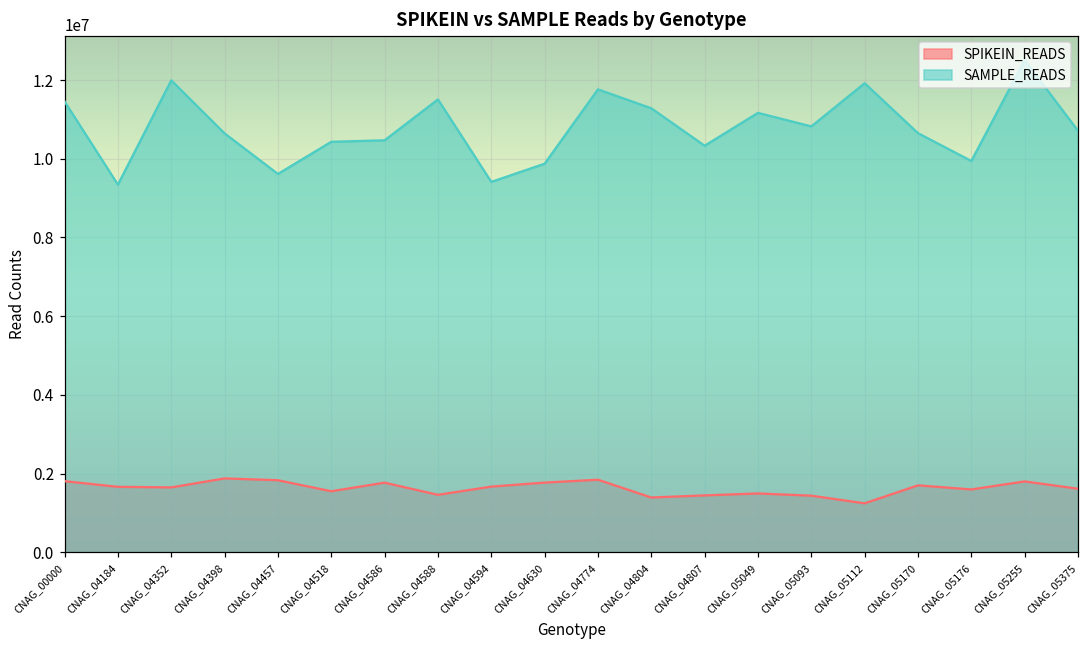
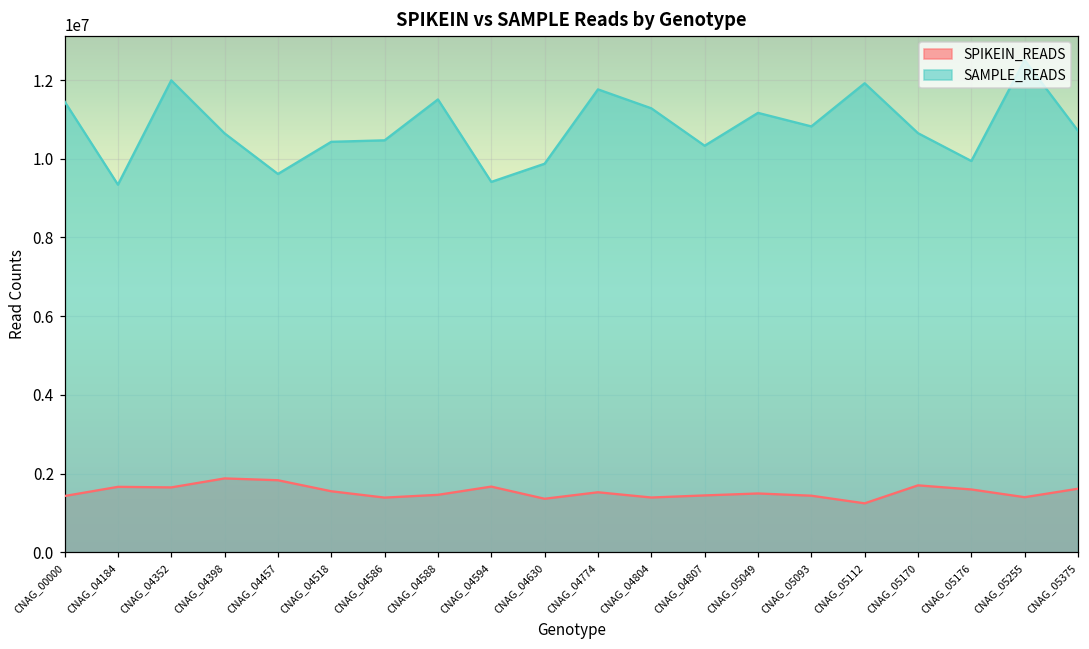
SPIKEIN_READS, CNAG_00000: 1800000 -> 1400000
SPIKEIN_READS, CNAG_04586: 1800000 -> 1400000
SPIKEIN_READS, CNAG_04630: 1800000 -> 1400000
SPIKEIN_READS, CNAG_04774: 1800000 -> 1500000
SPIKEIN_READS, CNAG_05255: 1800000 -> 1400000
